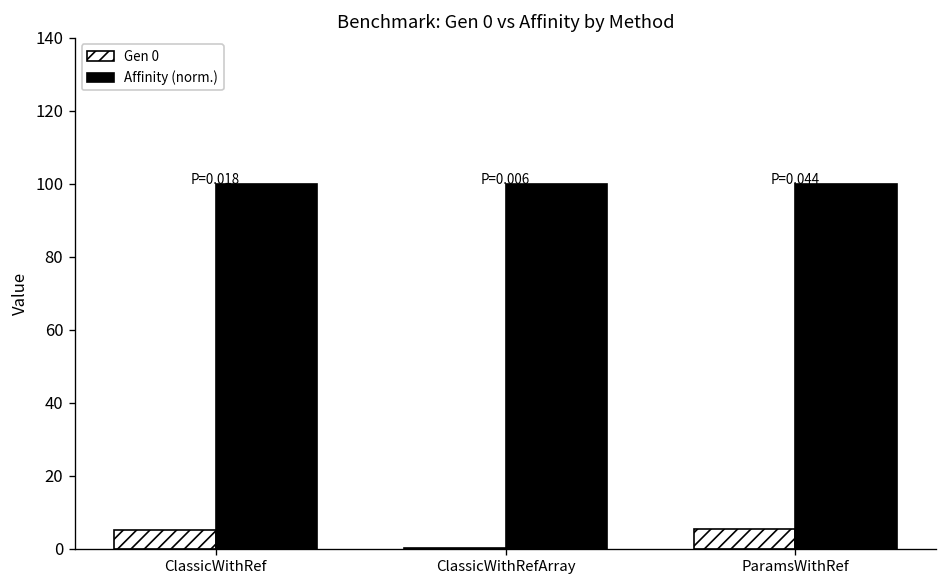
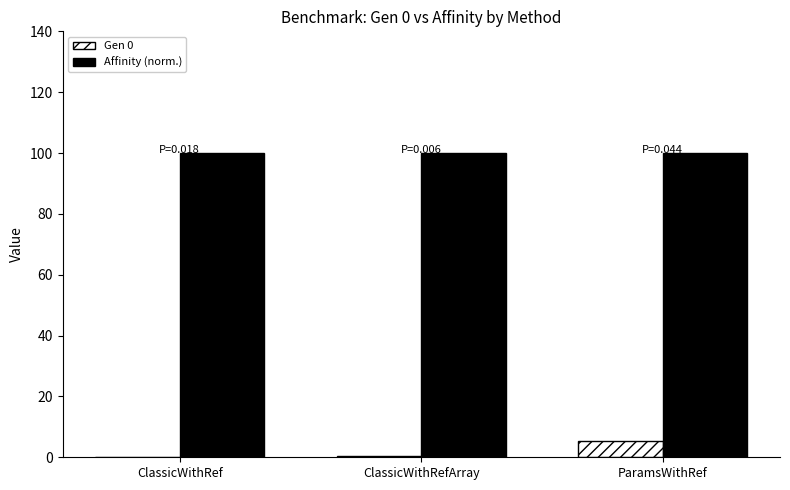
Gen 0, ClassicWithRef: 5 -> 0
